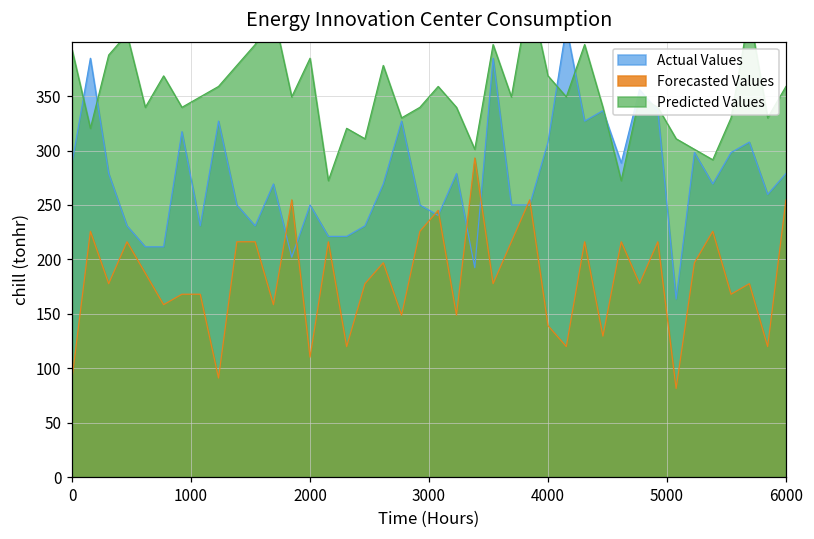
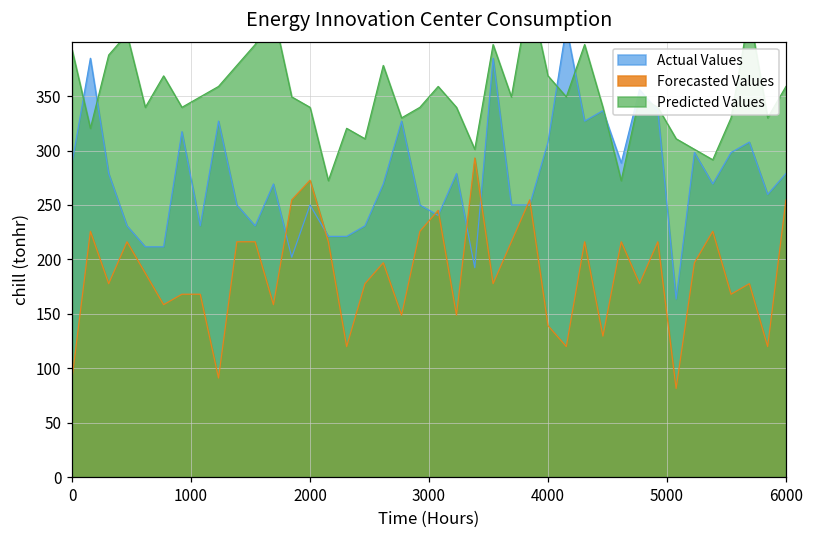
Forecasted Values, 2000: 110 -> 270
Predicted Values, 2000: 380 -> 340
